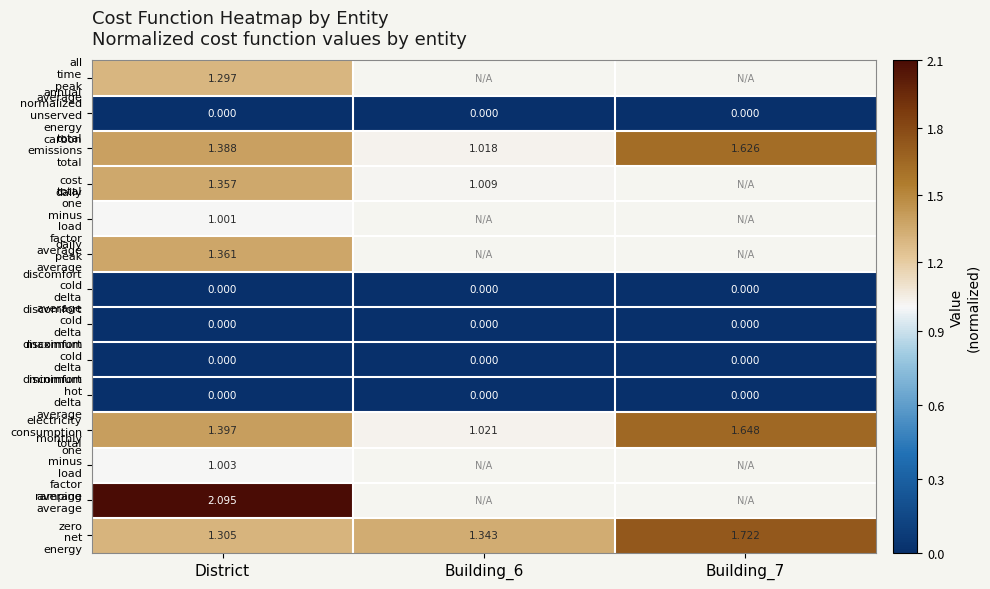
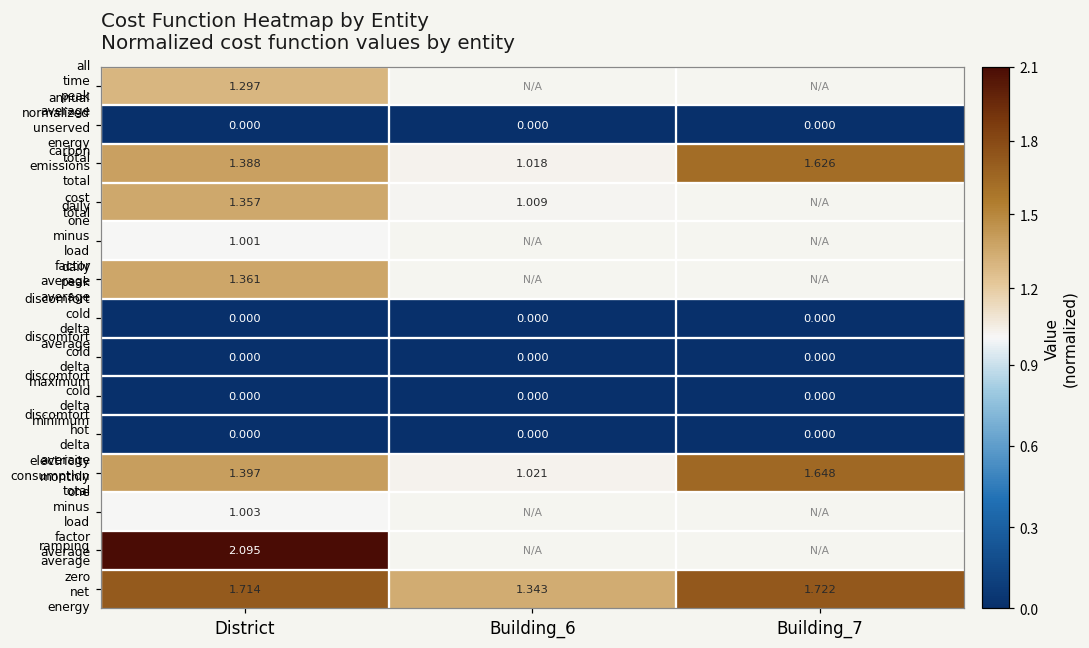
zero net energy, District: 1.305 -> 1.714
